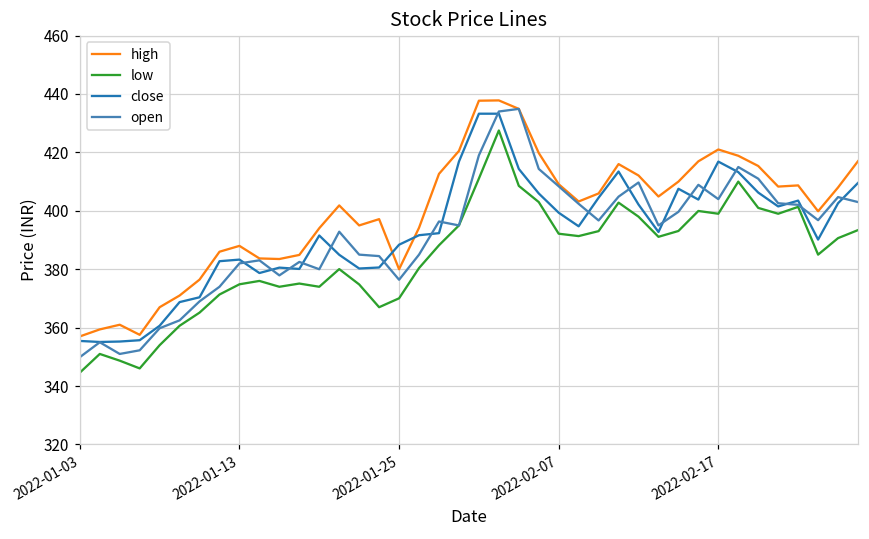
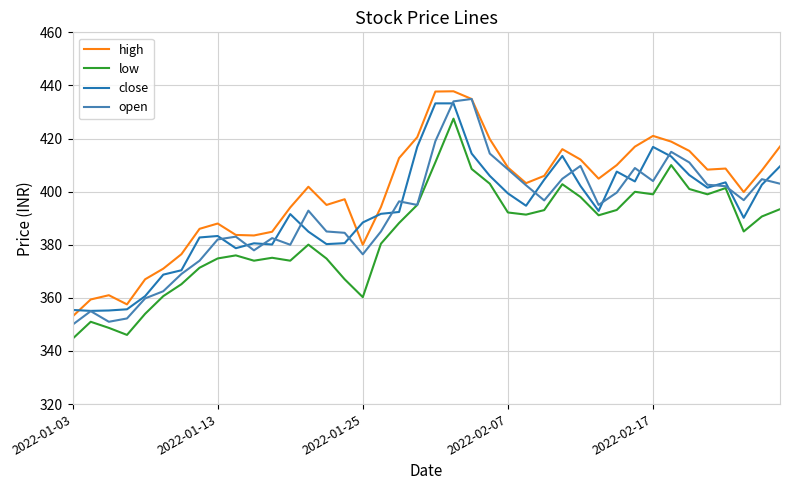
high, 2022-01-03: 357 -> 353
low, 2022-01-25: 370 -> 360
